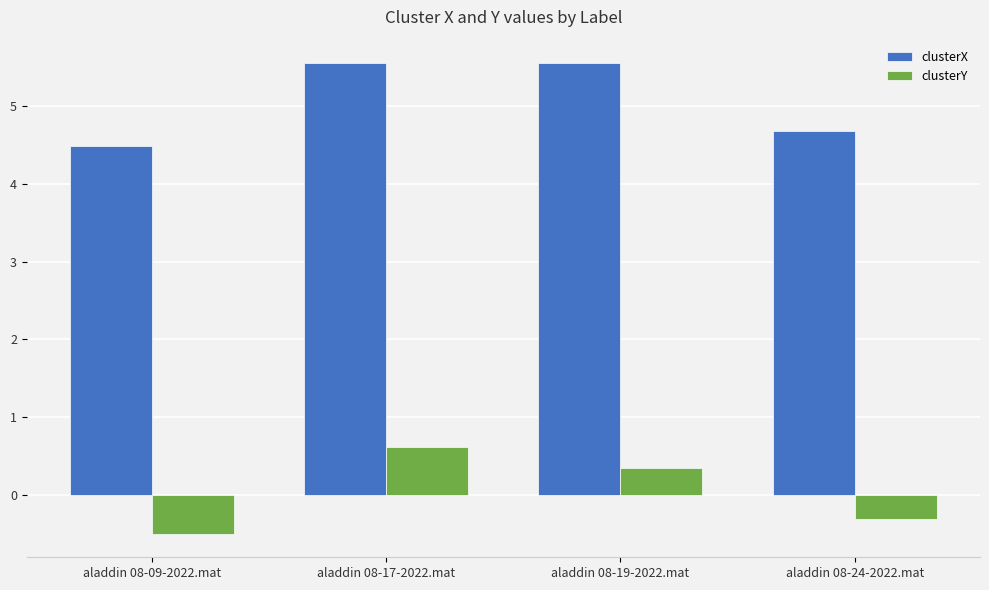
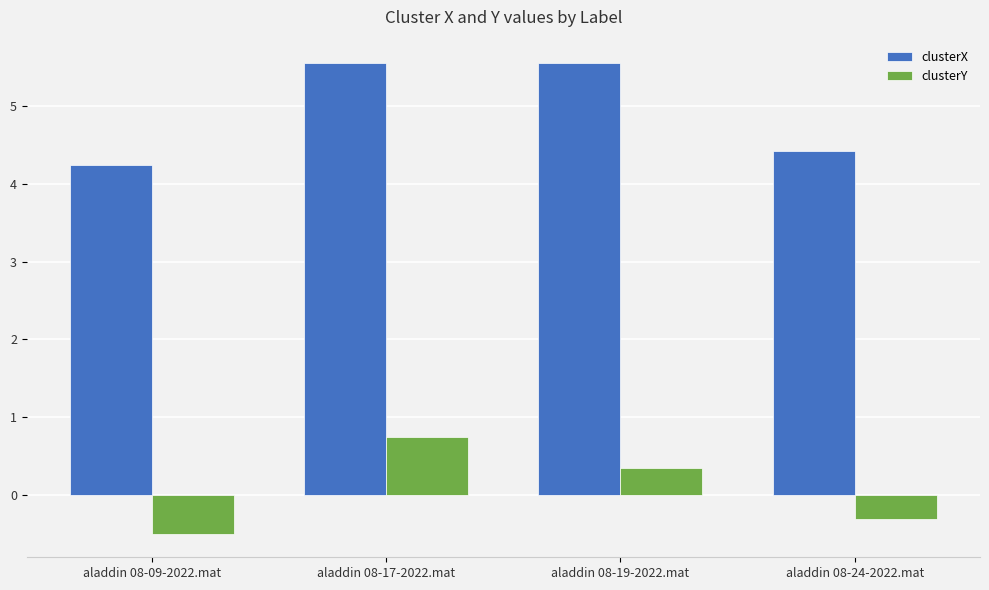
clusterX, aladdin 08-09-2022.mat: 4.5 -> 4.2
clusterY, aladdin 08-17-2022.mat: 0.6 -> 0.7
clusterX, aladdin 08-24-2022.mat: 4.7 -> 4.4
